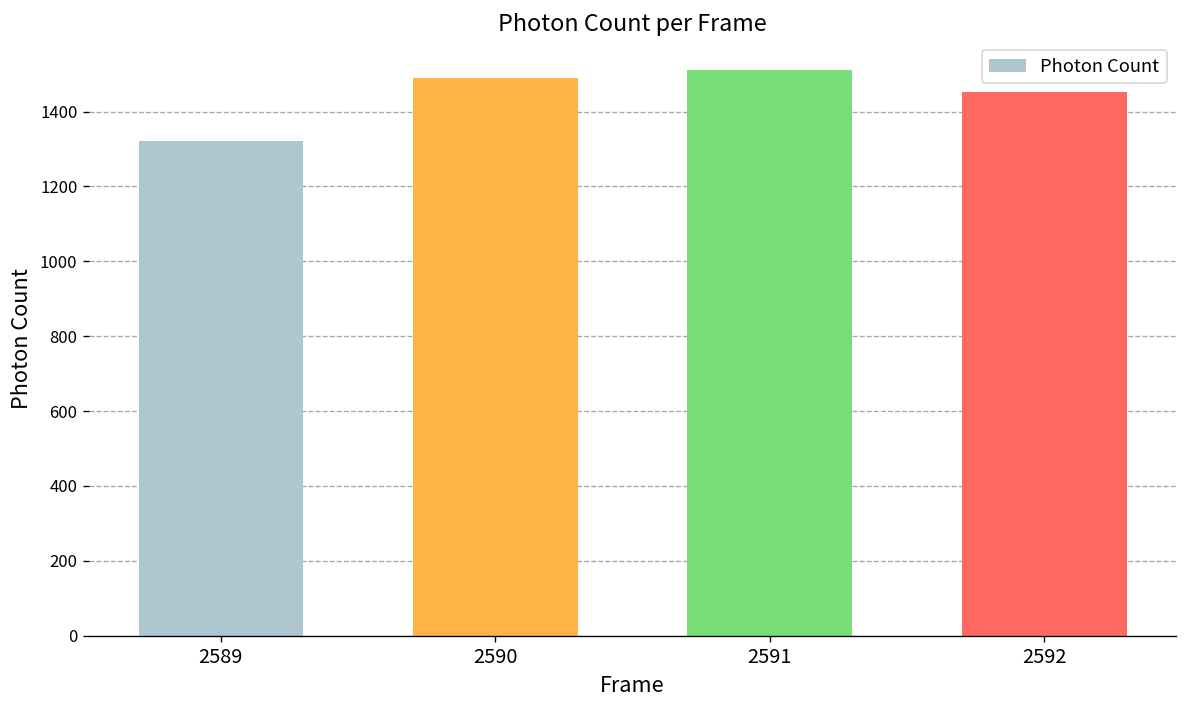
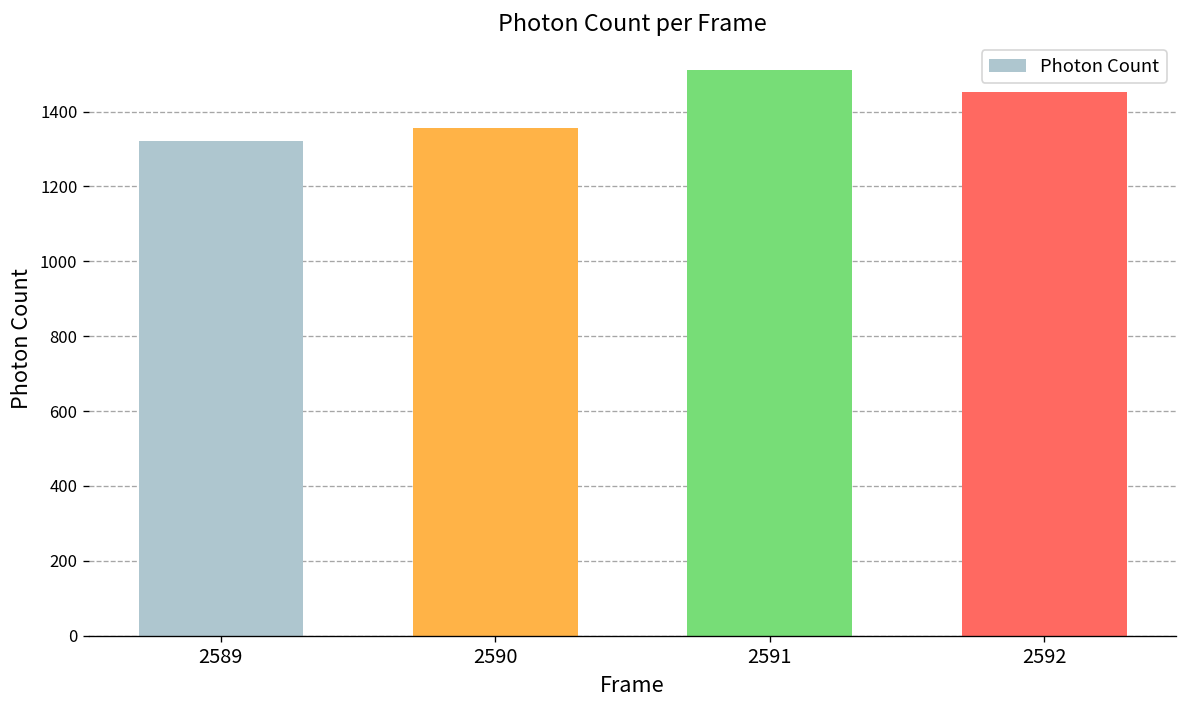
2590: 1490 -> 1360
